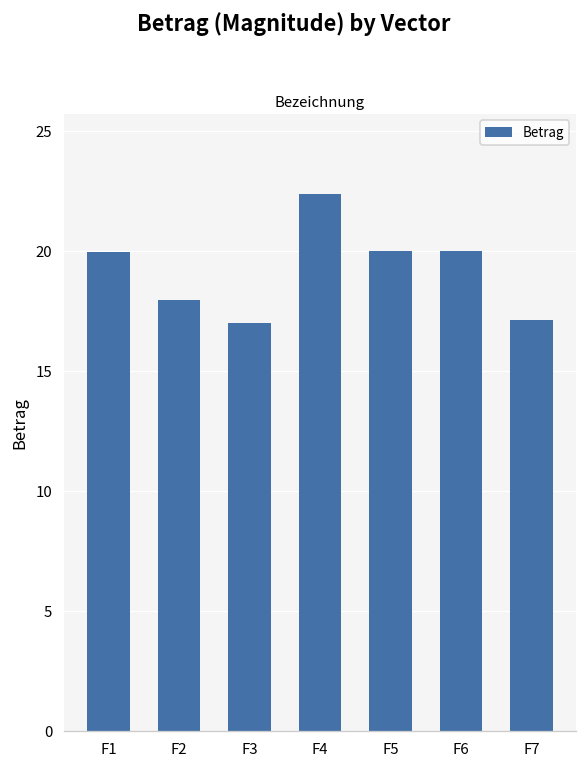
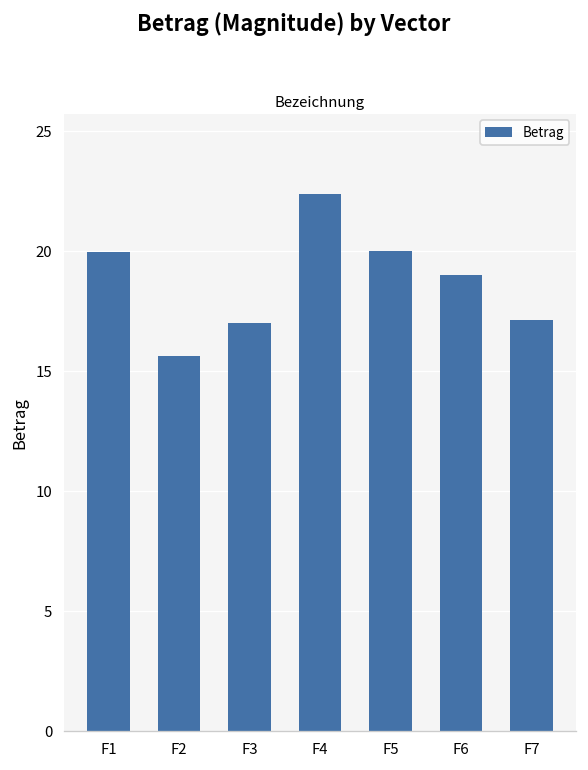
F2: 17.9 -> 15.6
F6: 20 -> 19
